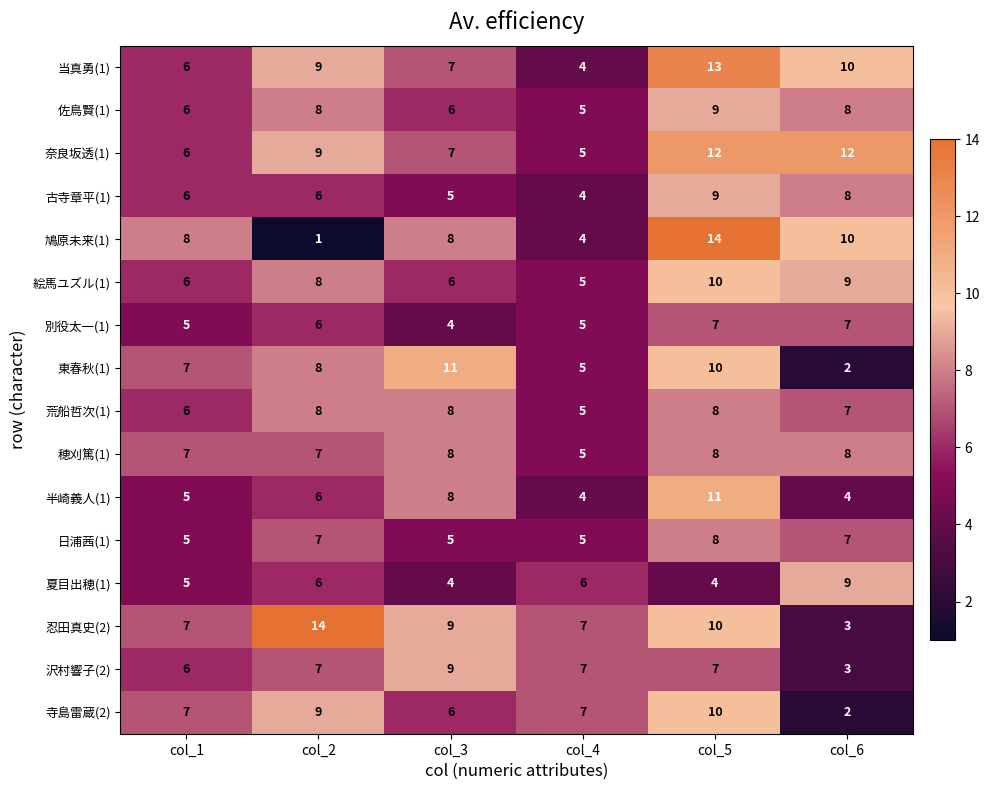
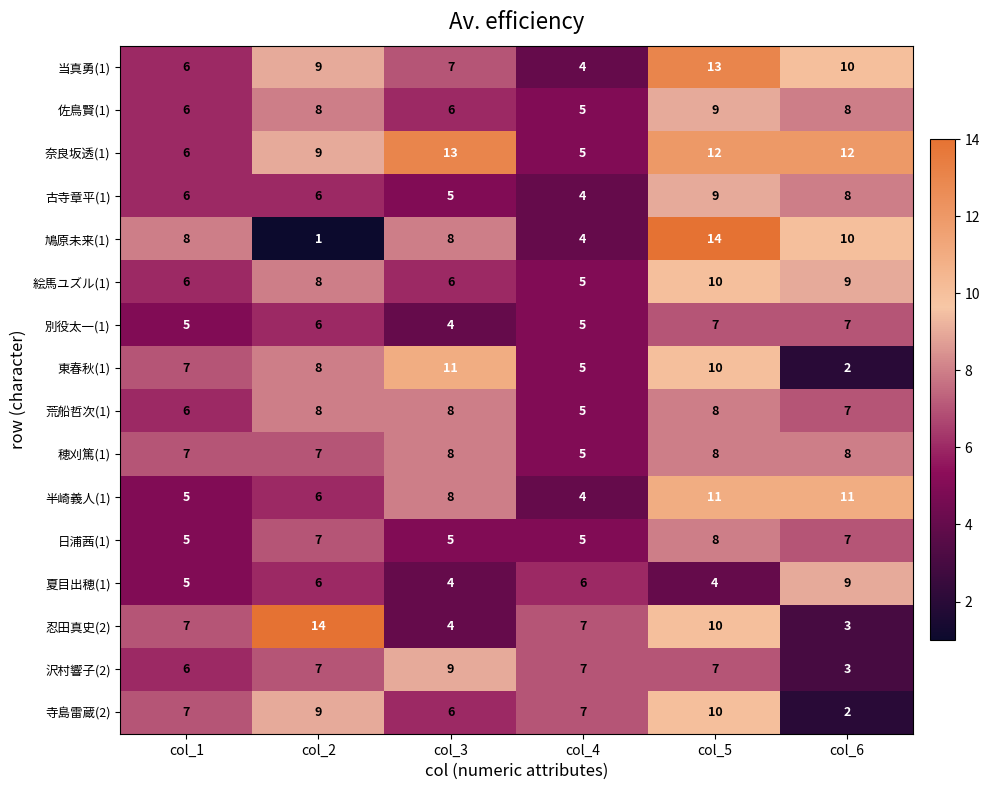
奈良坂透(1), col_3: 7 -> 13
半崎義人(1), col_6: 4 -> 11
忍田真史(2), col_3: 9 -> 4
